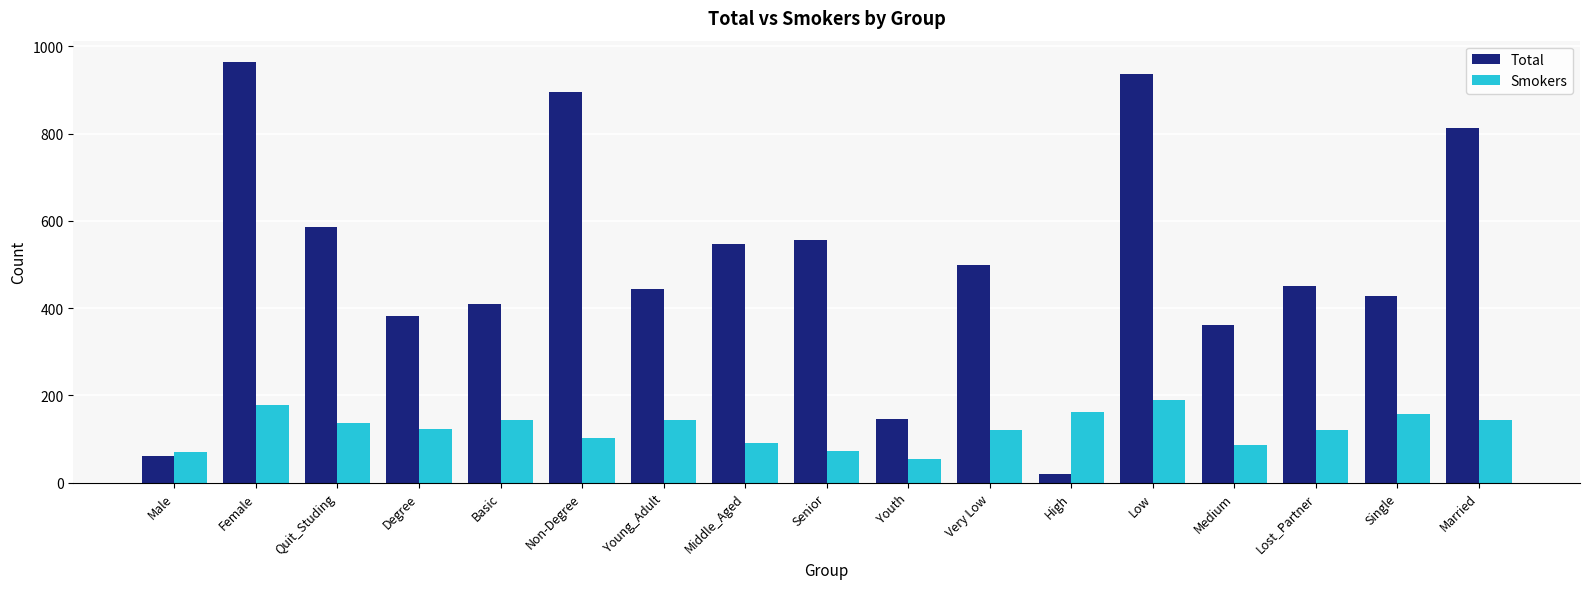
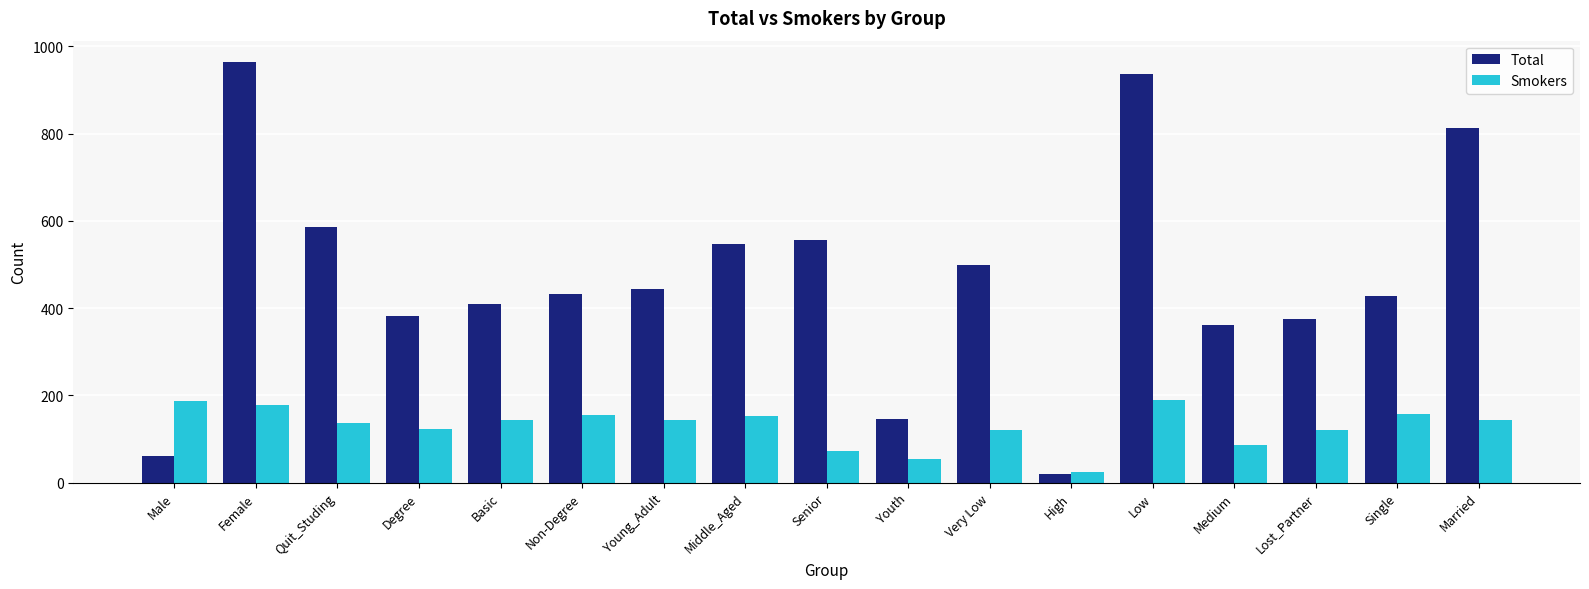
Smokers, Male: 70 -> 190
Total, Non-Degree: 900 -> 430
Smokers, Non-Degree: 100 -> 160
Smokers, Middle_Aged: 90 -> 150
Smokers, High: 160 -> 20
Total, Lost_Partner: 450 -> 380
